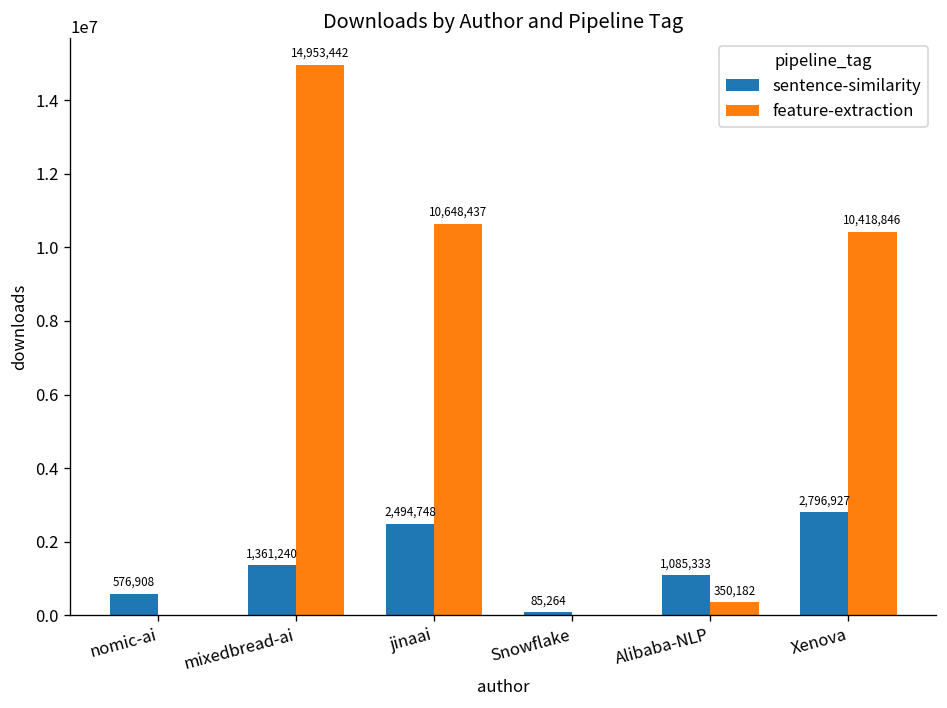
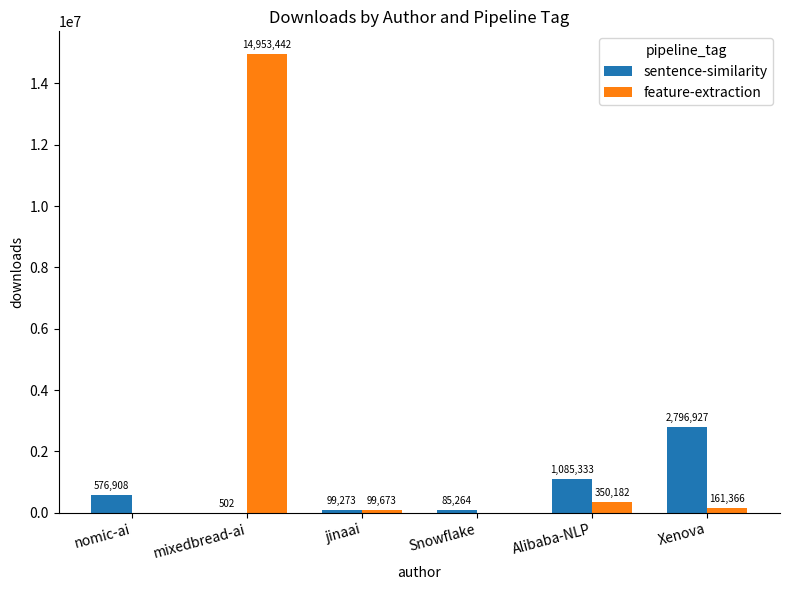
sentence-similarity, mixedbread-ai: 1,361,240 -> 502
sentence-similarity, jinaai: 2,494,748 -> 99,273
feature-extraction, jinaai: 10,648,437 -> 99,673
feature-extraction, Xenova: 10,418,846 -> 161,366
